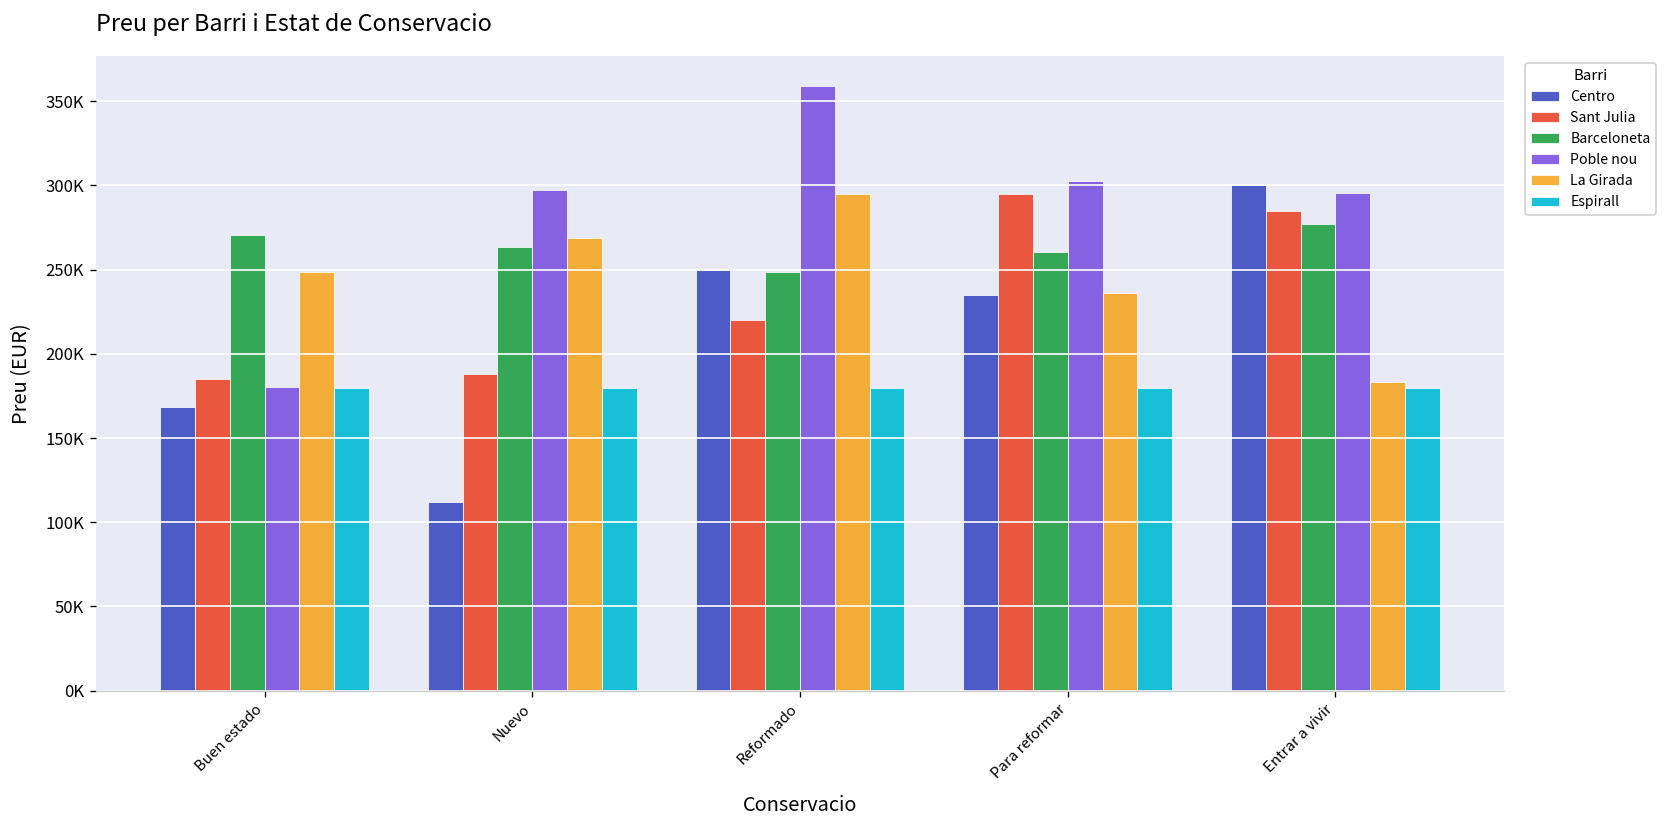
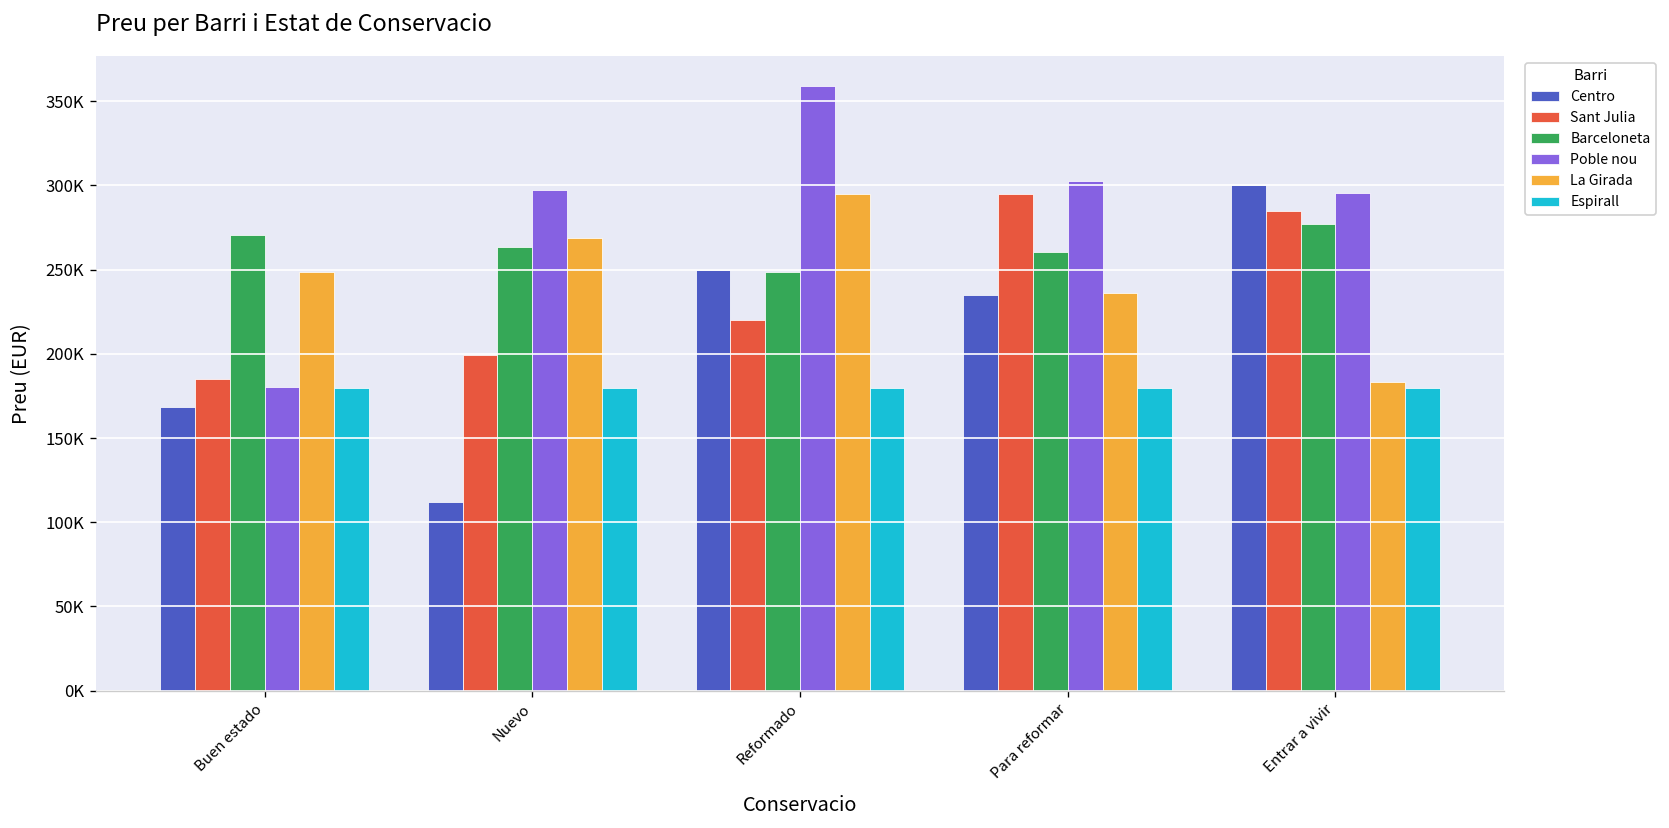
Sant Julia, Nuevo: 188000 -> 199000
